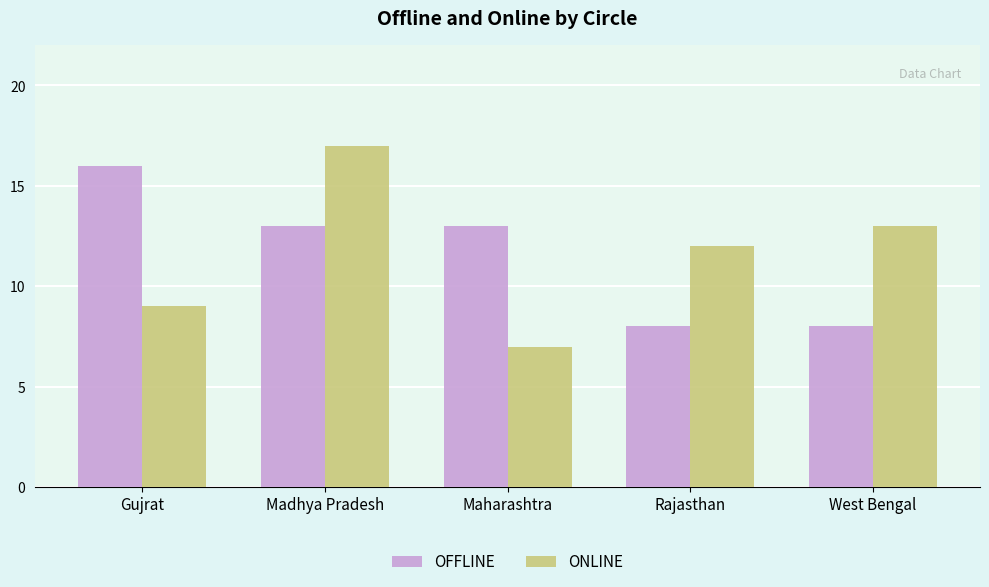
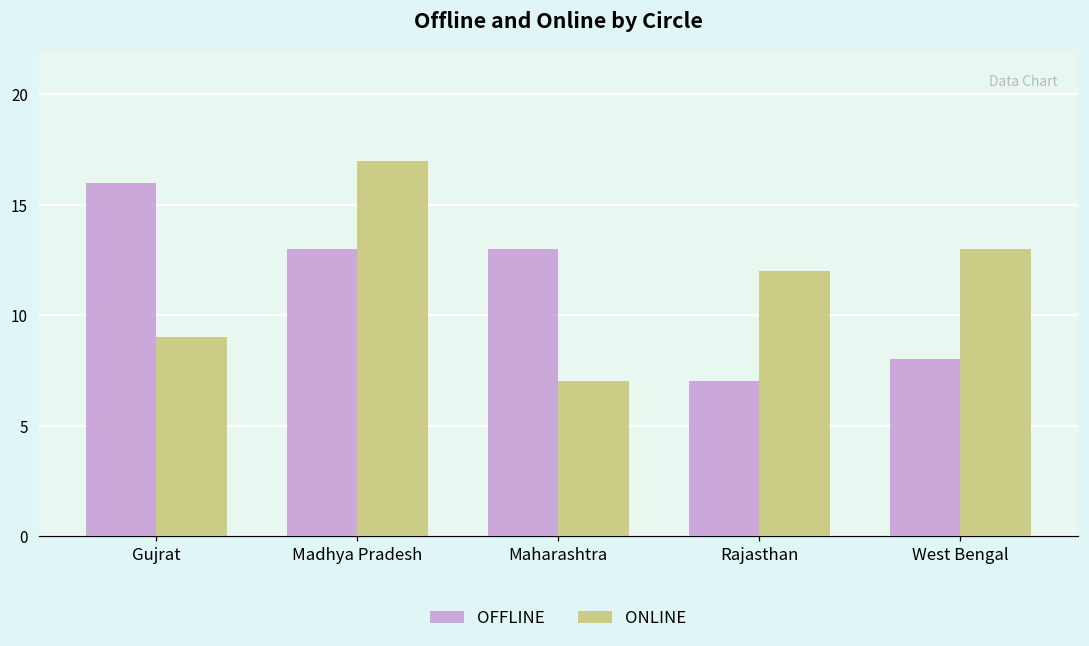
OFFLINE, Rajasthan: 8 -> 7
